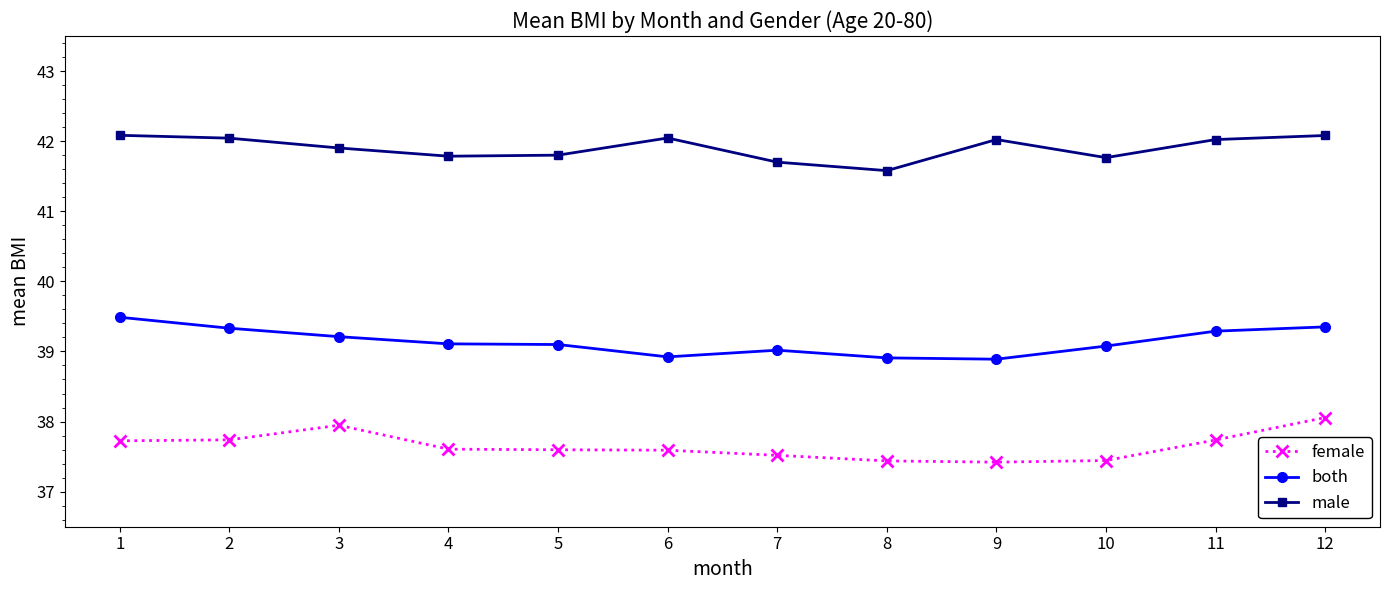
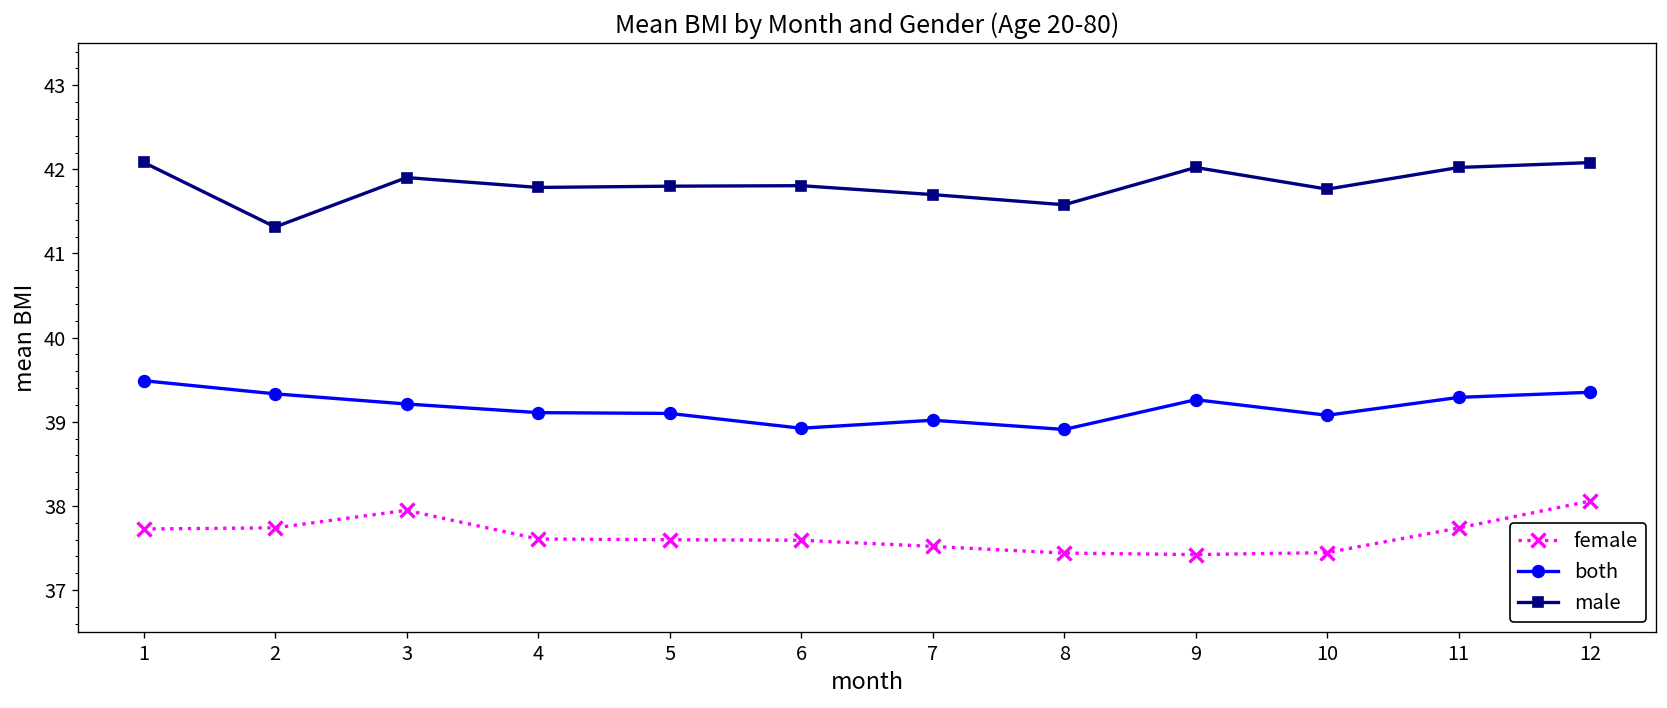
male, 2: 42.0 -> 41.3
male, 6: 42.0 -> 41.8
both, 9: 38.9 -> 39.3
